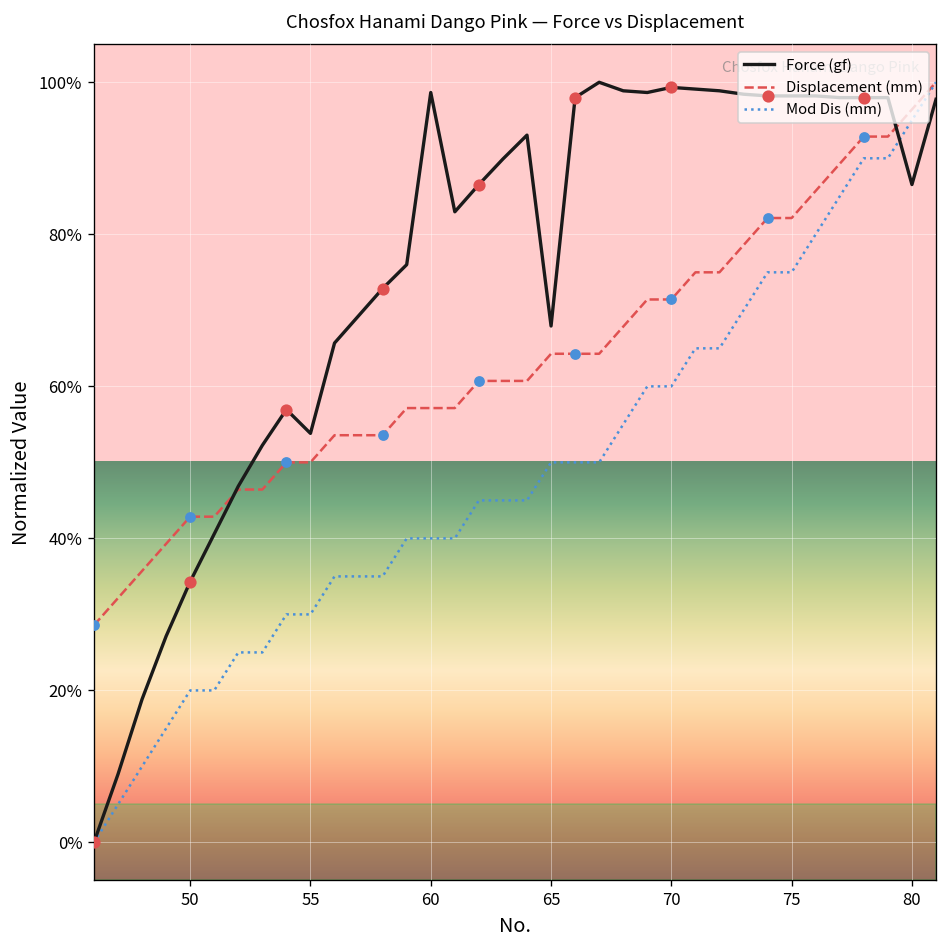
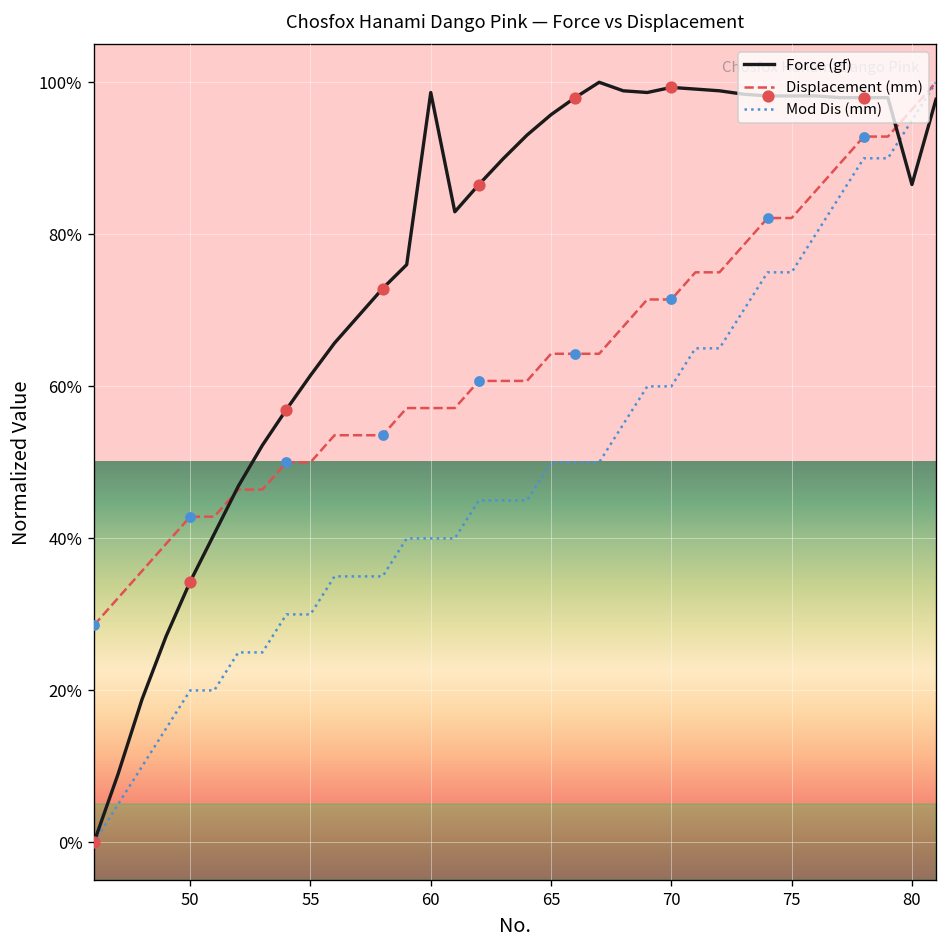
Force (gf), 55: 54% -> 61%
Force (gf), 65: 68% -> 96%
